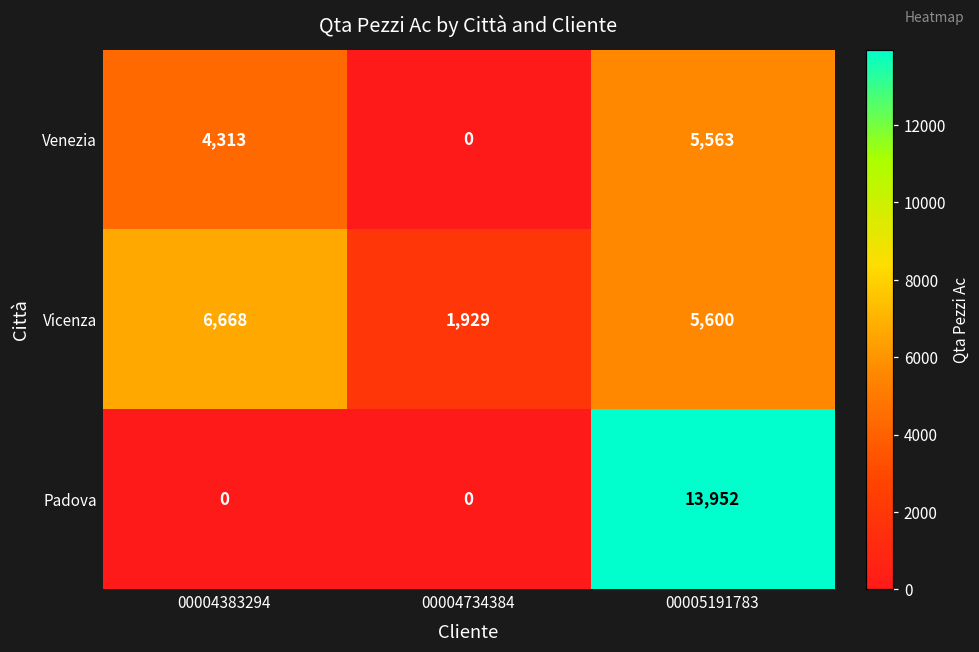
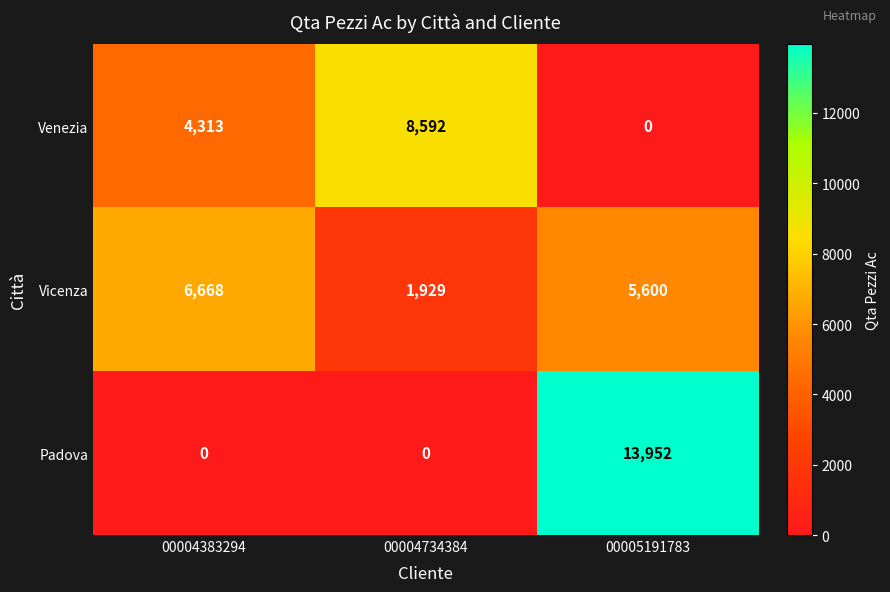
Venezia, 00004734384: 0 -> 8,592
Venezia, 00005191783: 5,563 -> 0
